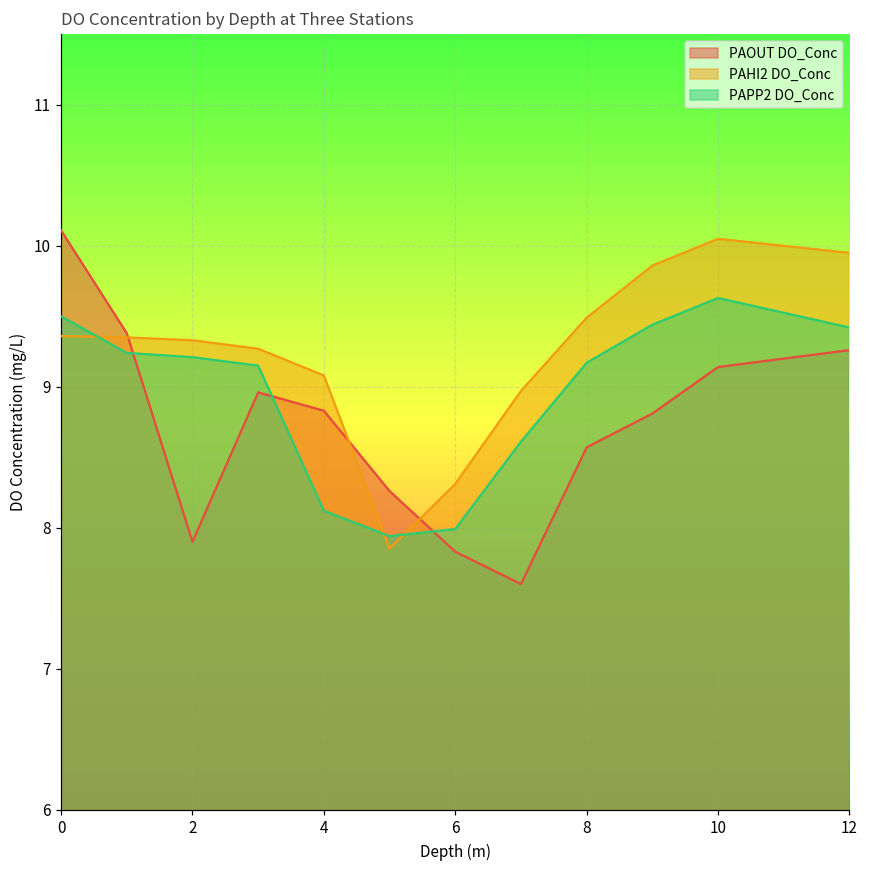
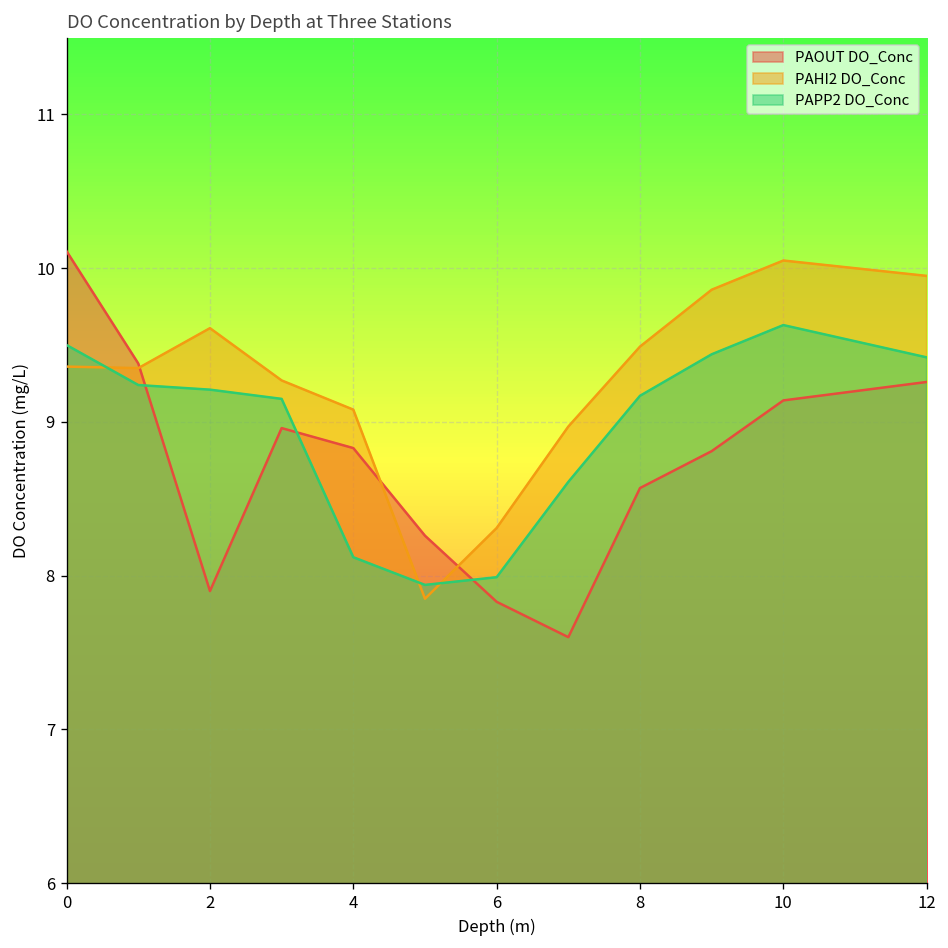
PAHI2 DO_Conc, 2: 9.33 -> 9.61
